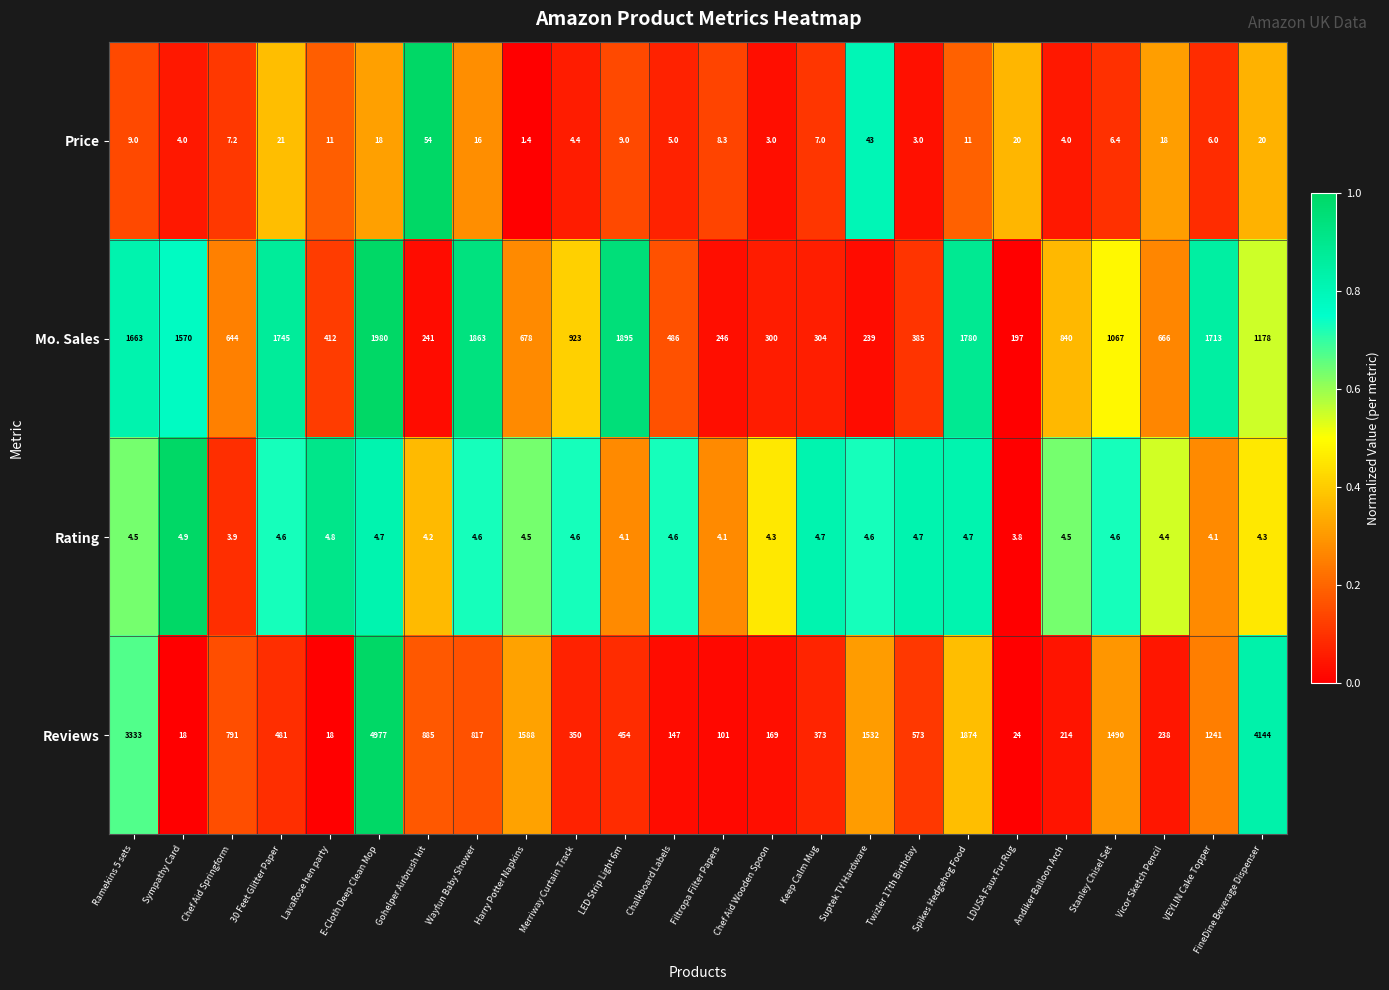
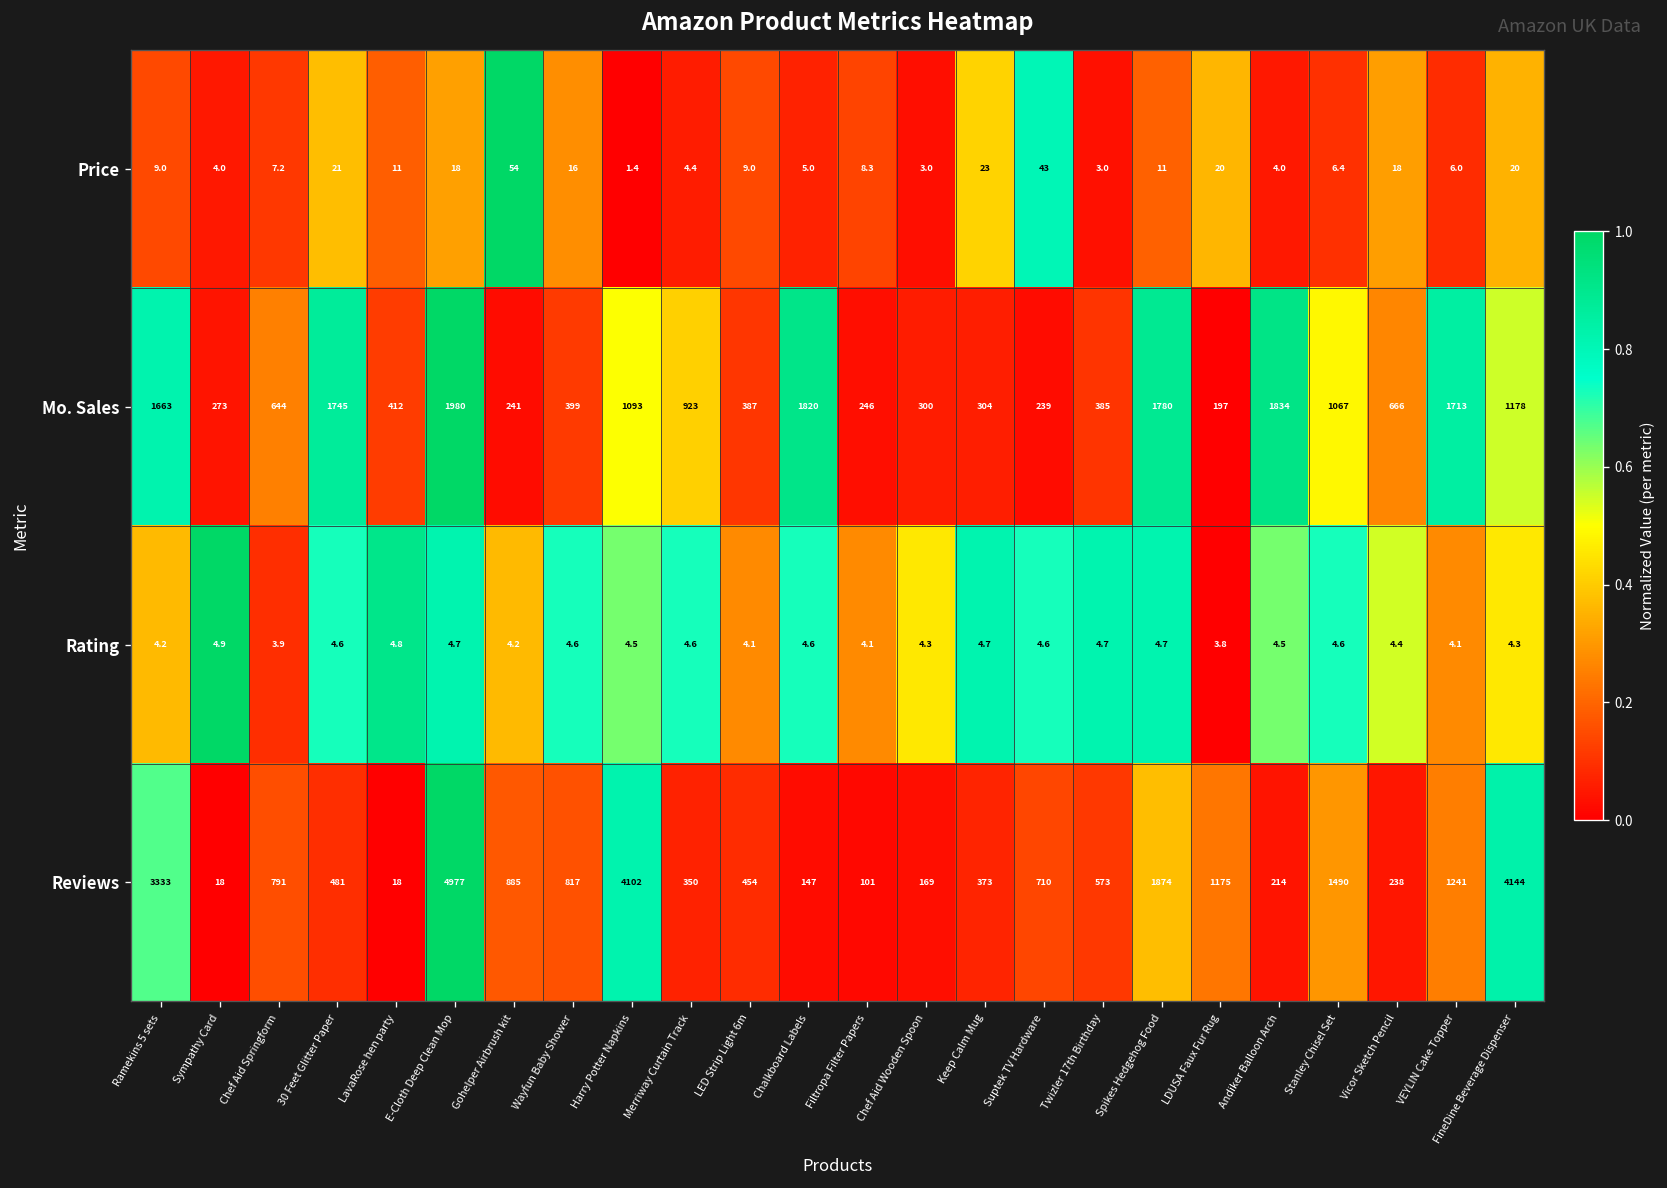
Price, Keep Calm Mug: 7.0 -> 23
Mo. Sales, Sympathy Card: 1570 -> 273
Mo. Sales, Wayfun Baby Shower: 1863 -> 399
Mo. Sales, Harry Potter Napkins: 678 -> 1093
Mo. Sales, LED Strip Light 6m: 1895 -> 387
Mo. Sales, Chalkboard Labels: 486 -> 1820
Mo. Sales, Andiker Balloon Arch: 840 -> 1834
Rating, Ramekins 5 sets: 4.5 -> 4.2
Reviews, Harry Potter Napkins: 1588 -> 4102
Reviews, Suptek TV Hardware: 1532 -> 710
Reviews, LDUSA Faux Fur Rug: 24 -> 1175
